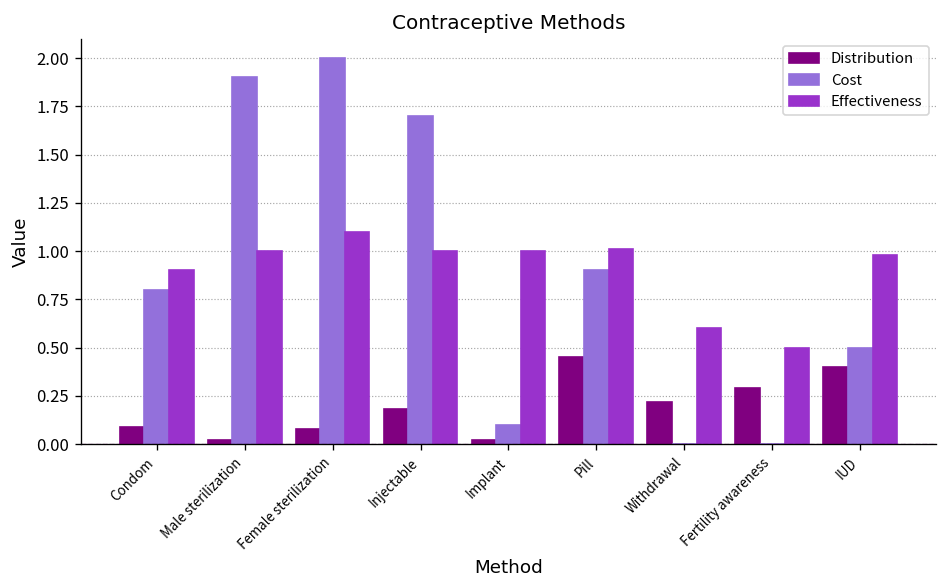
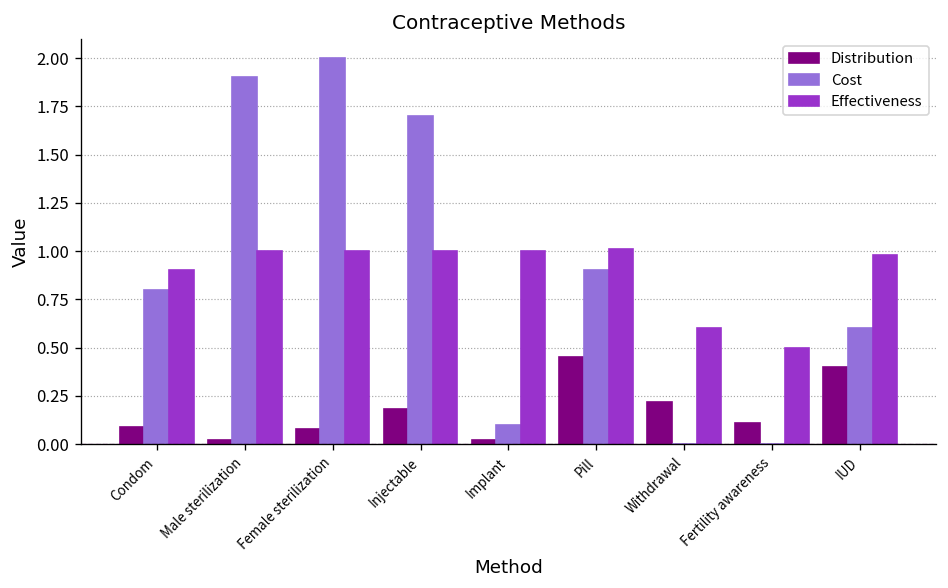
Effectiveness, Female sterilization: 1.1 -> 1.0
Distribution, Fertility awareness: 0.29 -> 0.11
Cost, IUD: 0.5 -> 0.6
